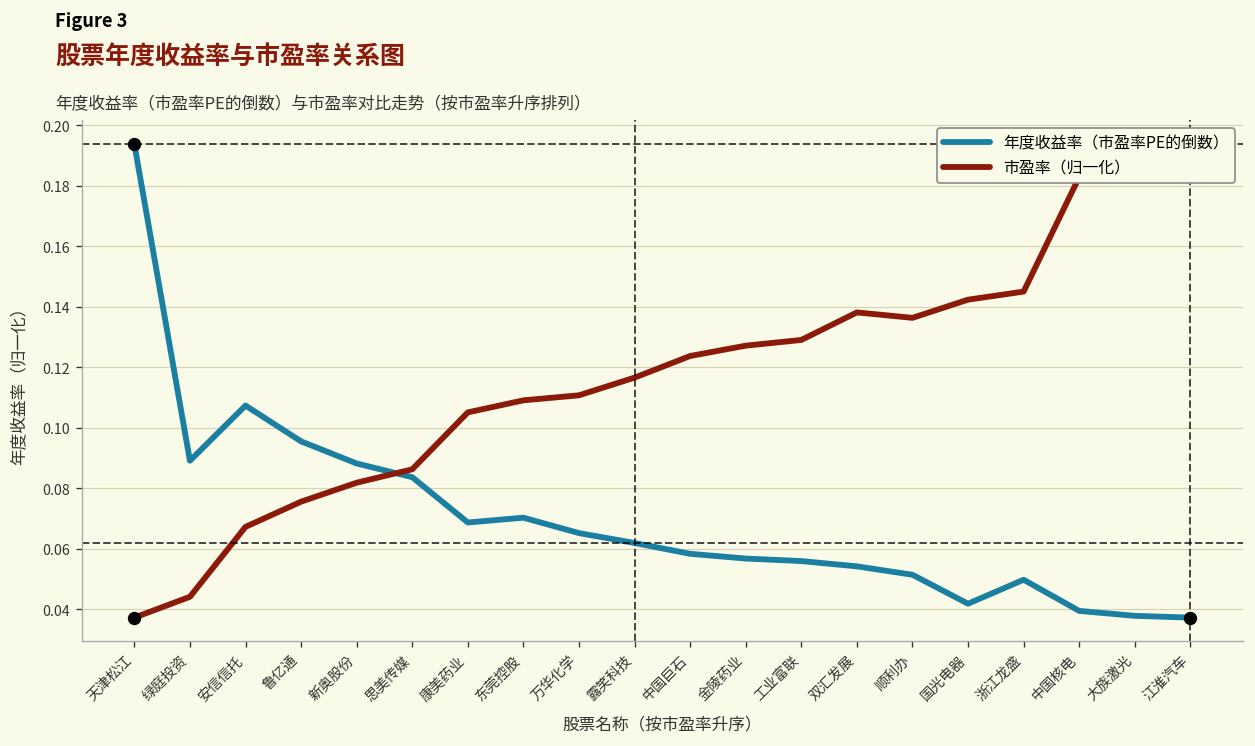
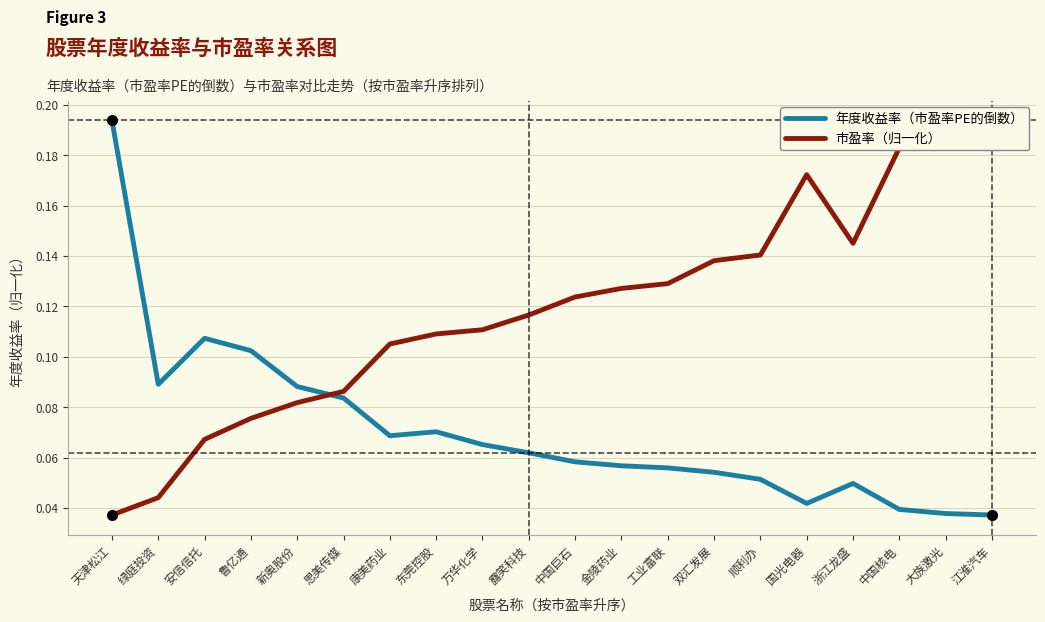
年度收益率（市盈率PE的倒数）, 鲁亿通: 0.096 -> 0.102
市盈率（归一化）, 顺利办: 0.136 -> 0.140
市盈率（归一化）, 国光电器: 0.142 -> 0.172
